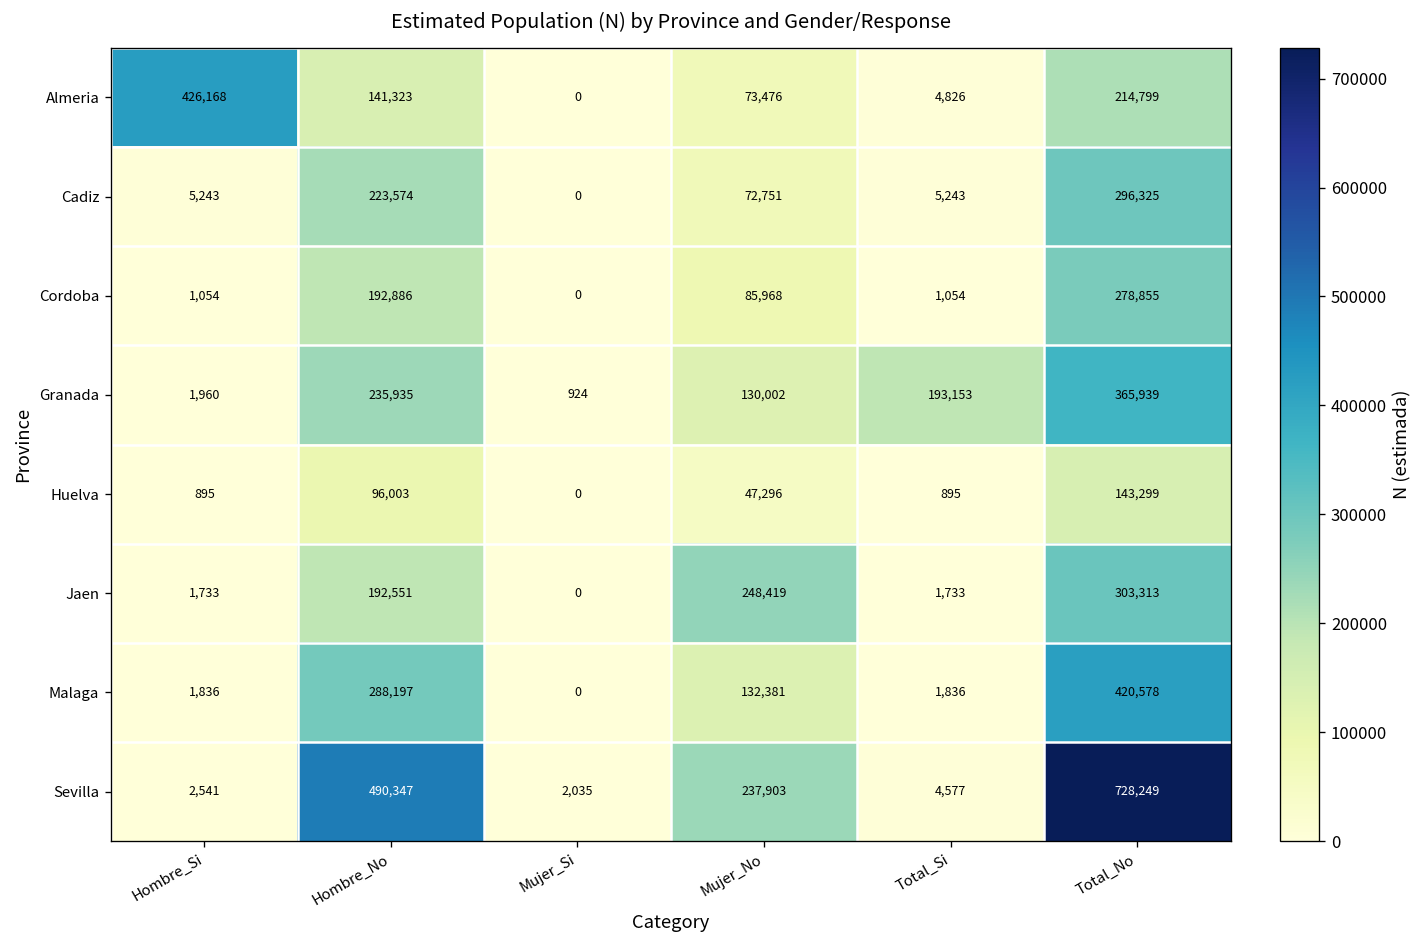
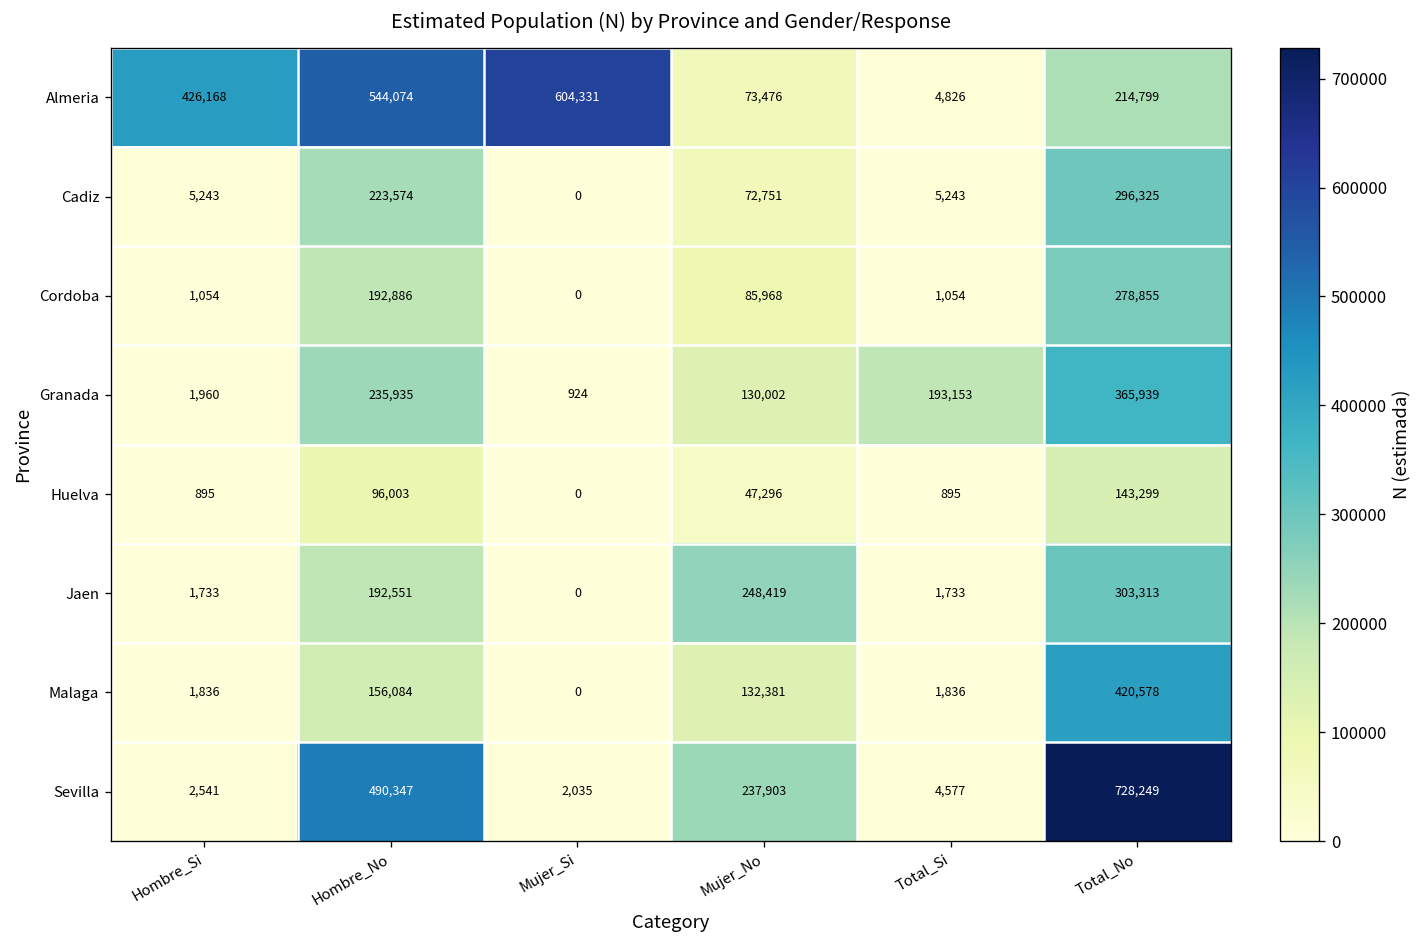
Almeria, Hombre_No: 141,323 -> 544,074
Almeria, Mujer_Si: 0 -> 604,331
Malaga, Hombre_No: 288,197 -> 156,084
